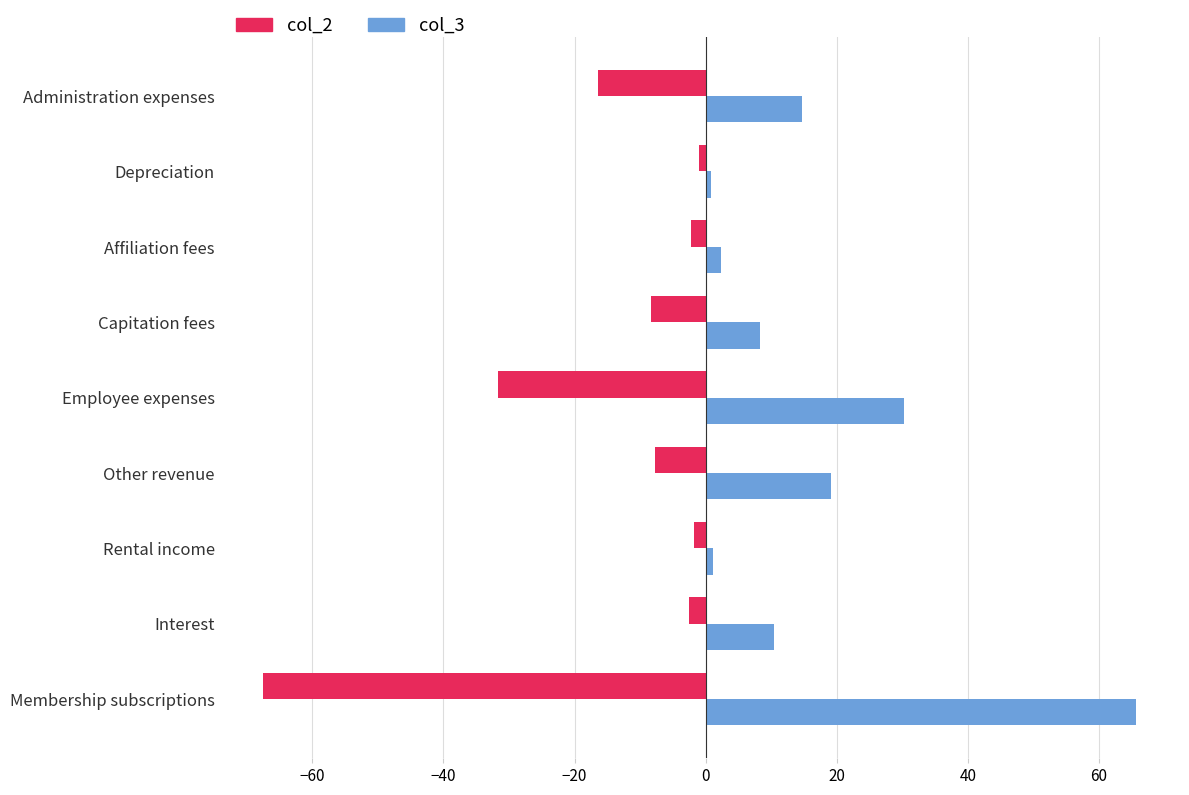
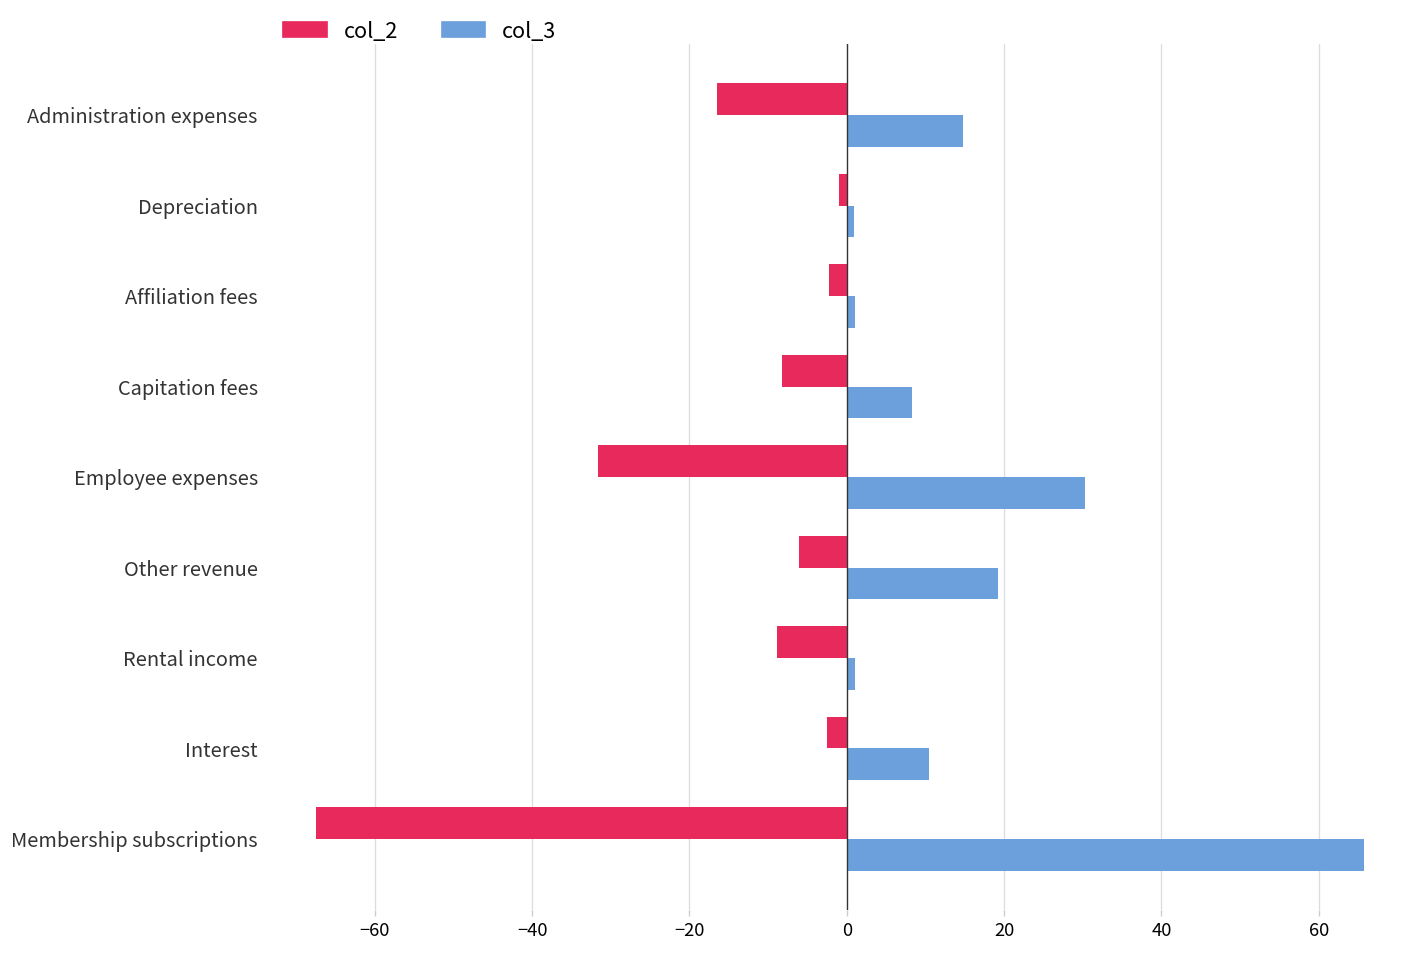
col_3, Affiliation fees: 2 -> 1
col_2, Other revenue: -8 -> -6
col_2, Rental income: -2 -> -9
